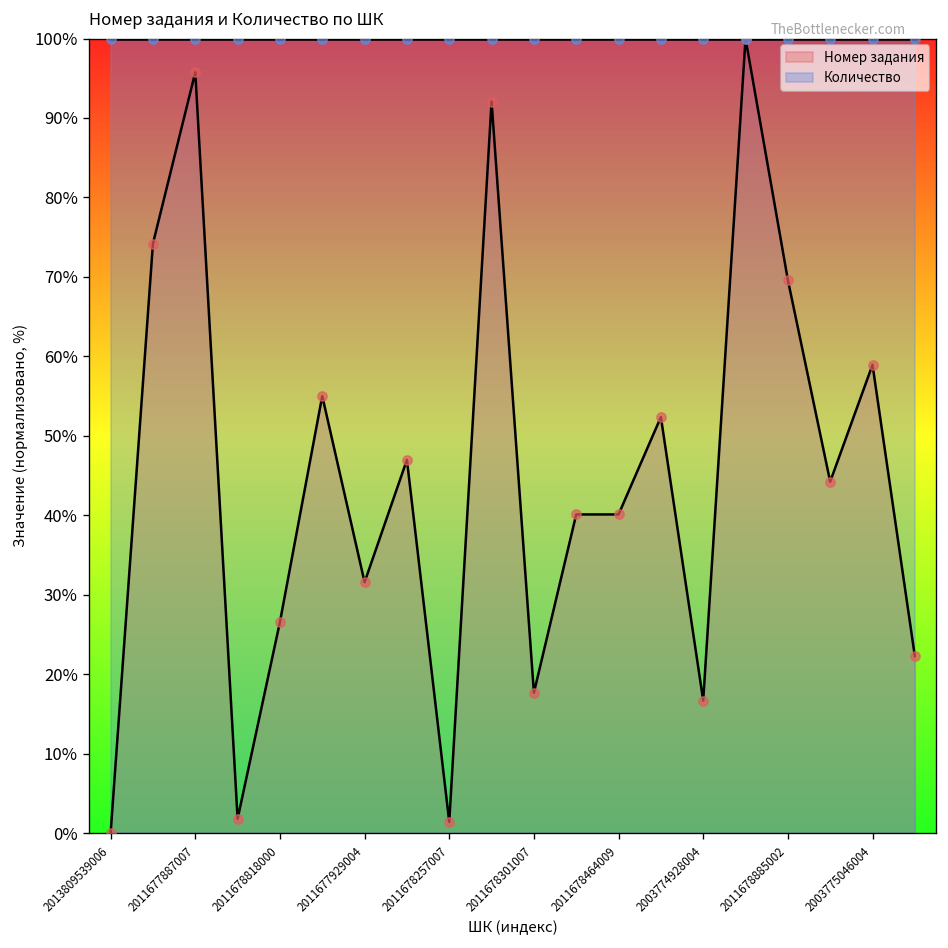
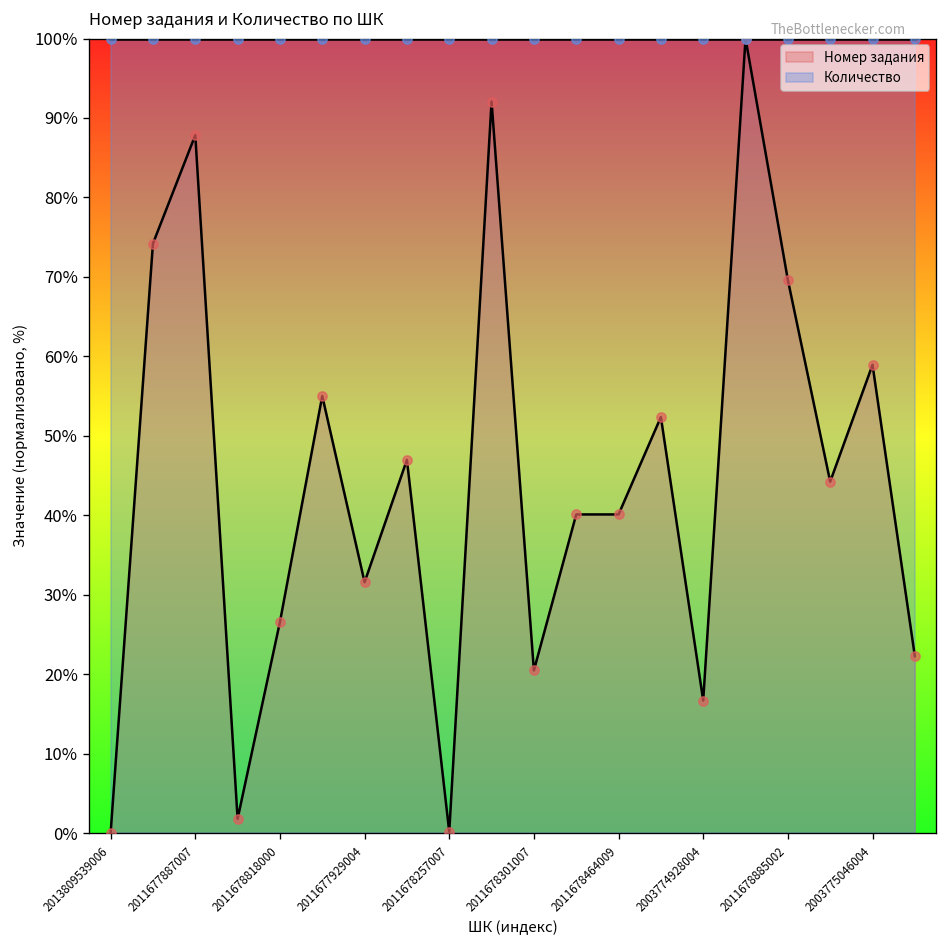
Номер задания, 2011677887007: 96% -> 88%
Номер задания, 2011678257007: 1% -> 0%
Номер задания, 2011678301007: 18% -> 20%
